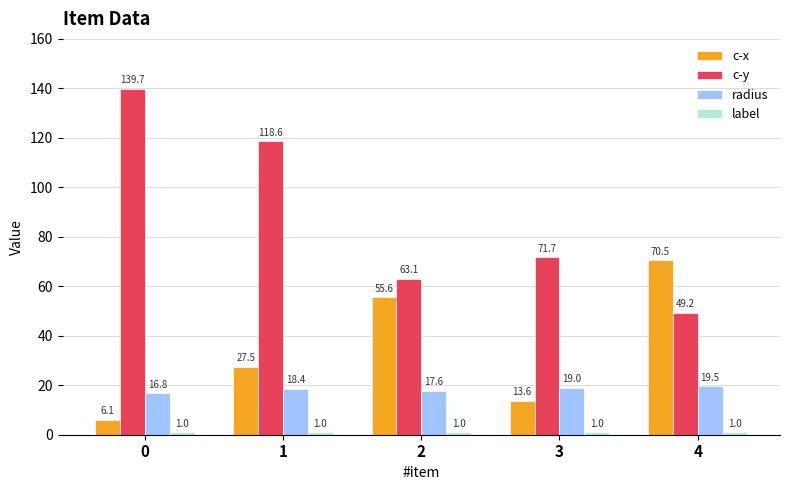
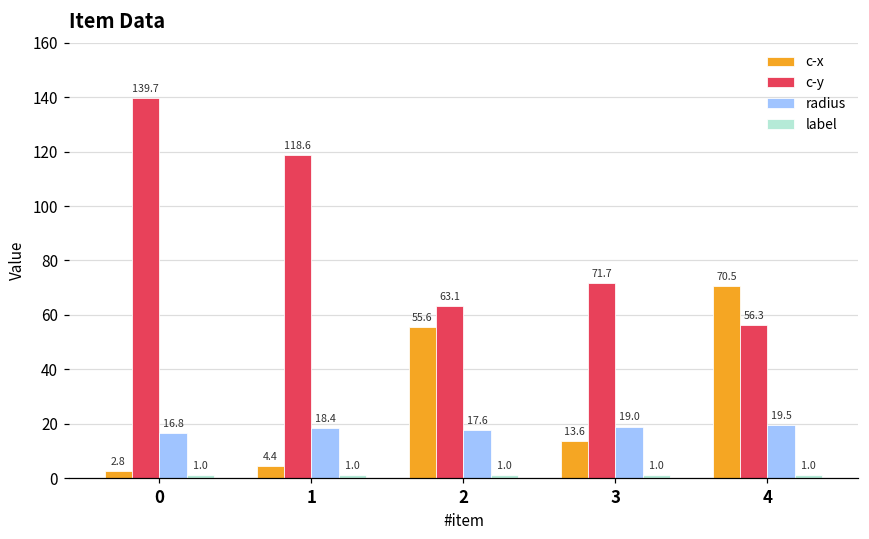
c-x, 0: 6.1 -> 2.8
c-x, 1: 27.5 -> 4.4
c-y, 4: 49.2 -> 56.3
